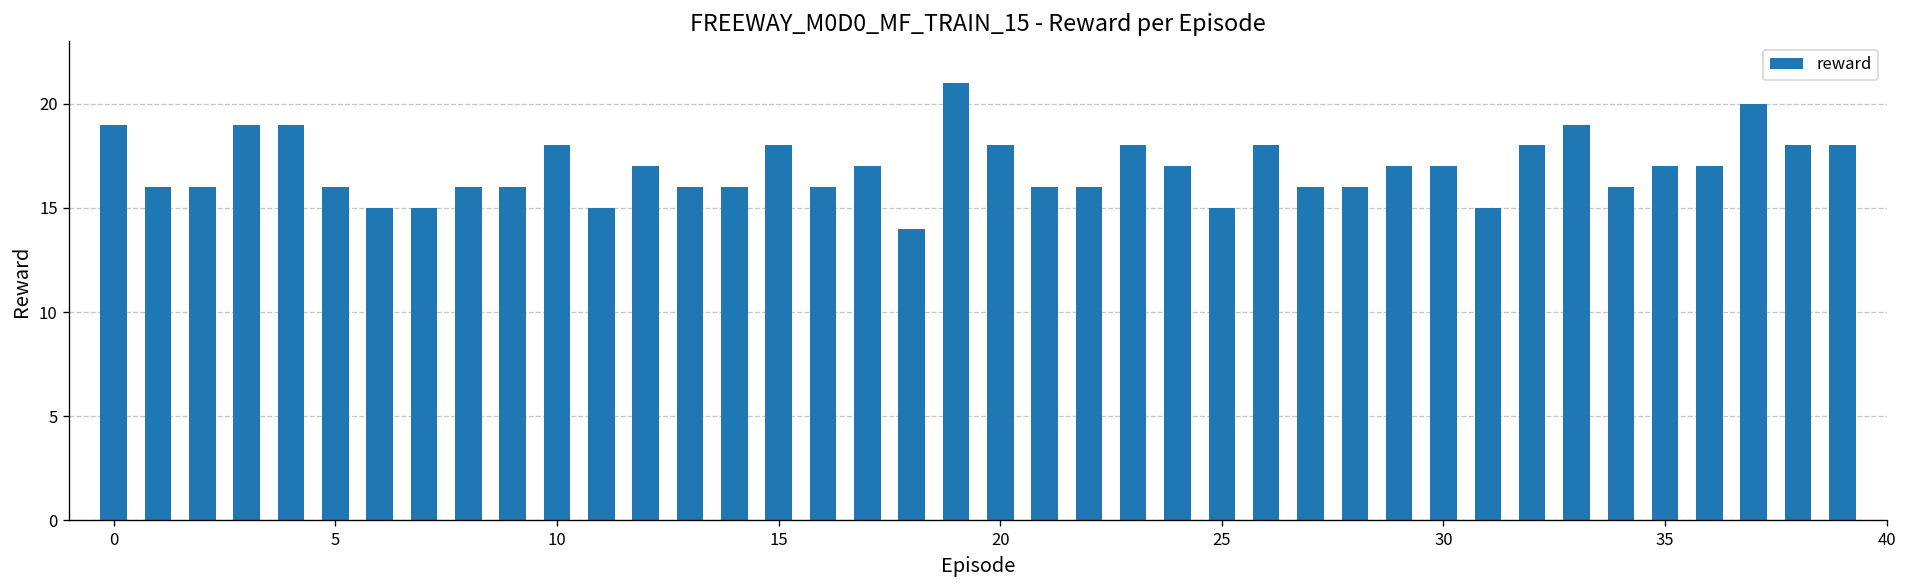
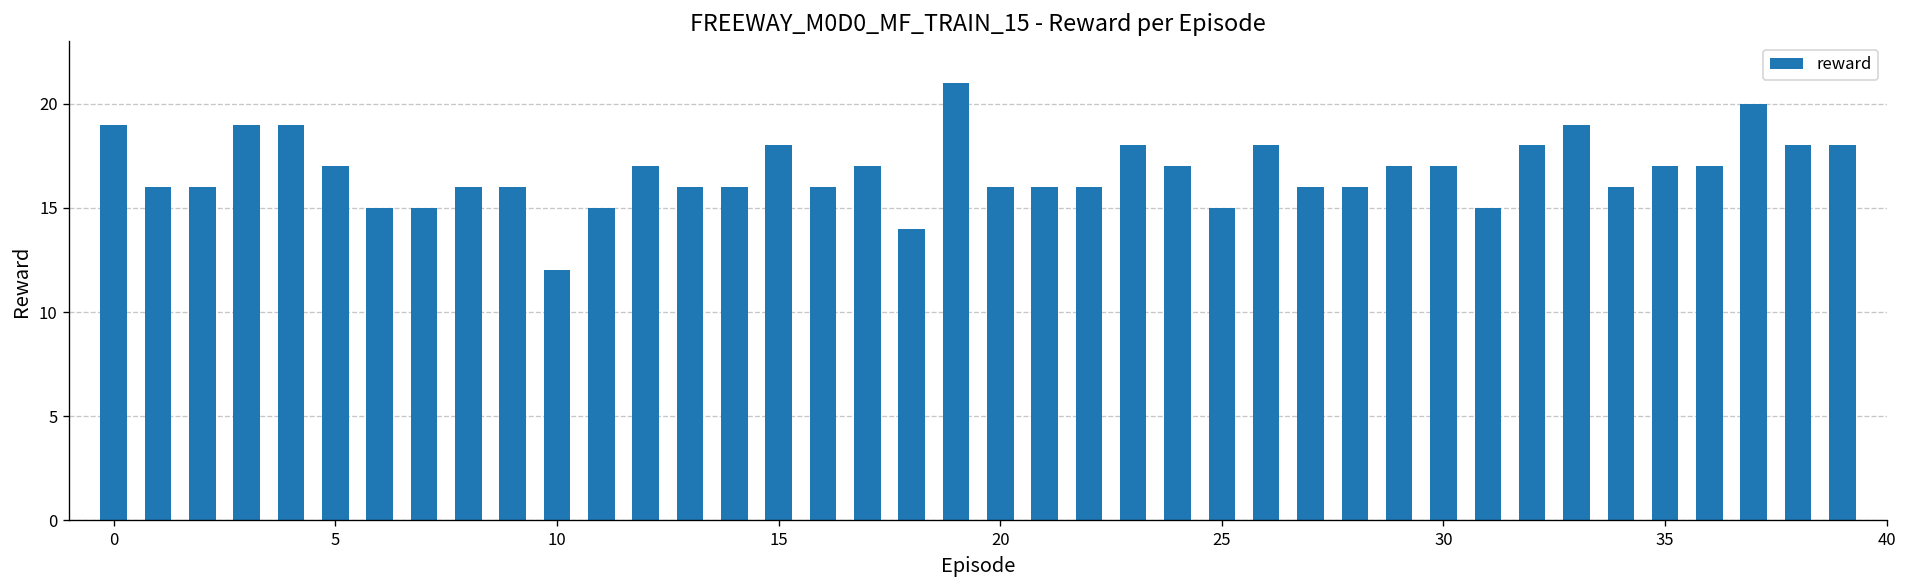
5: 16 -> 17
10: 18 -> 12
20: 18 -> 16
